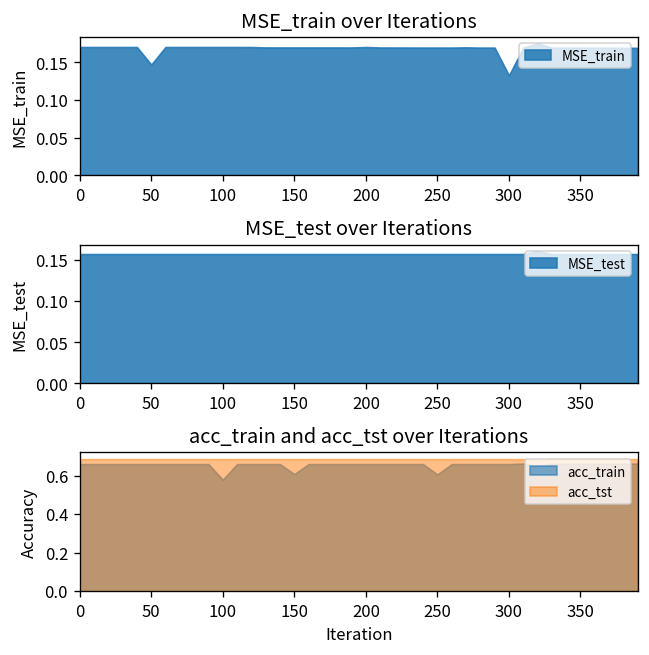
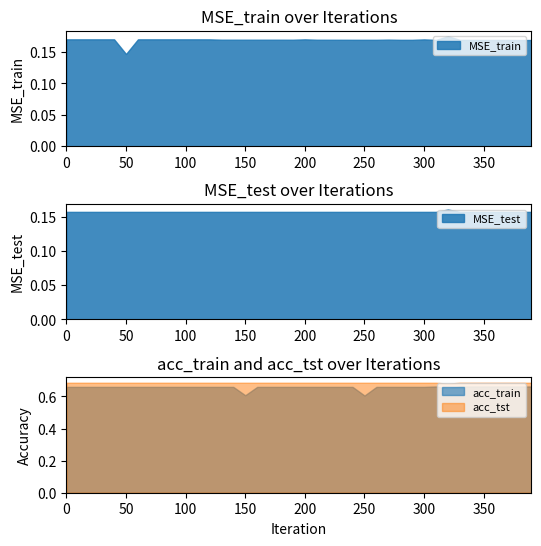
MSE_train over Iterations, 300: 0.13 -> 0.17
acc_train and acc_tst over Iterations, acc_train, 100: 0.58 -> 0.66
